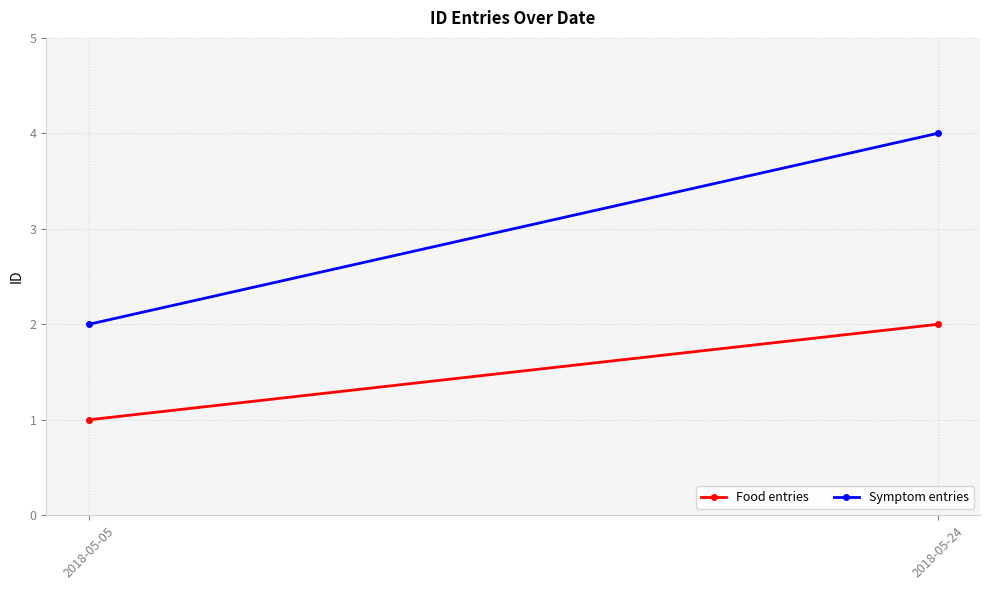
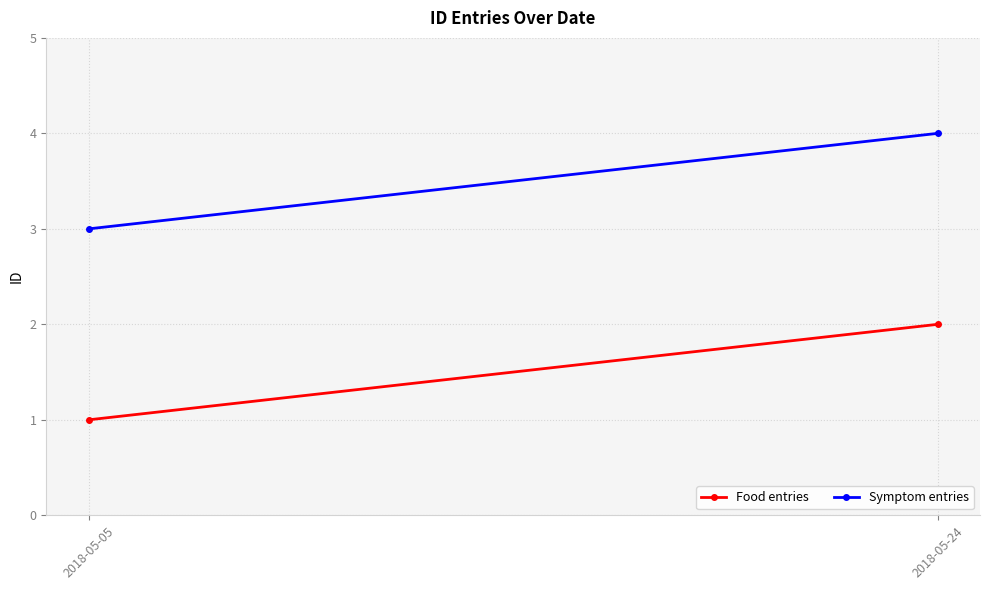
Symptom entries, 2018-05-05: 2 -> 3
